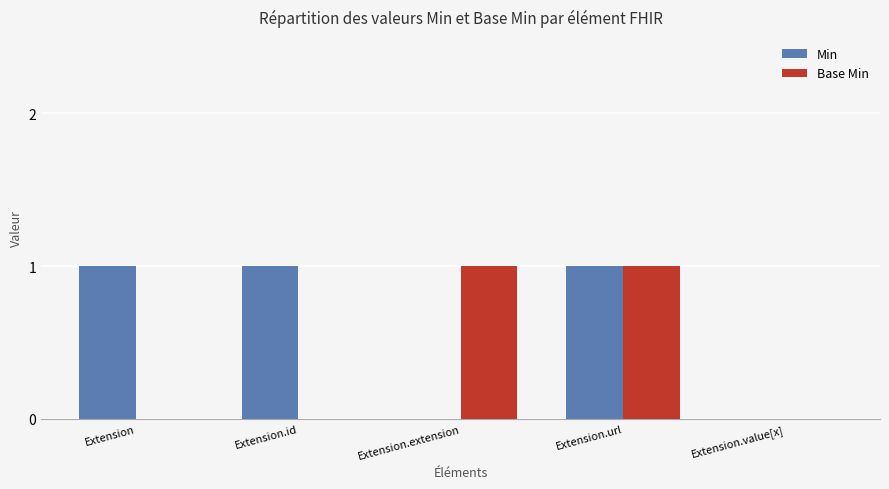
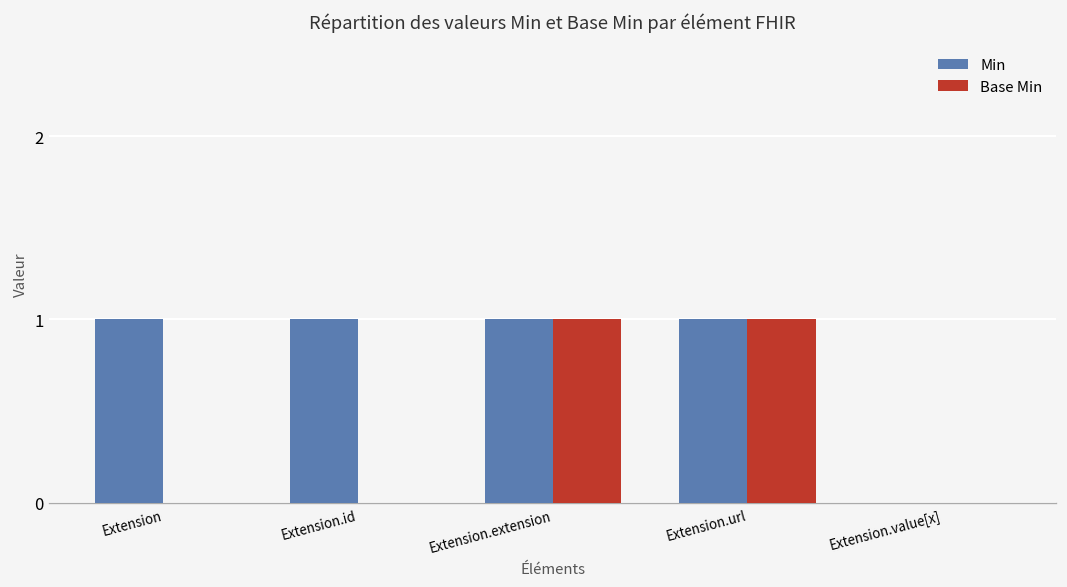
Min, Extension.extension: 0 -> 1
